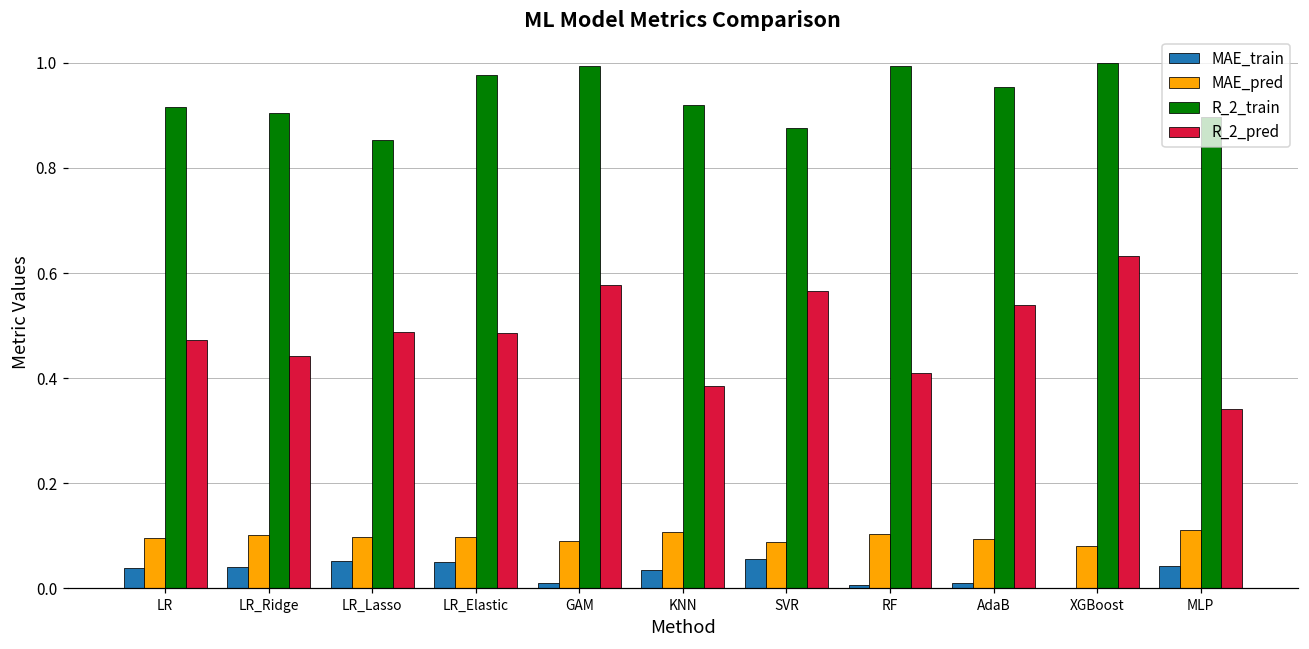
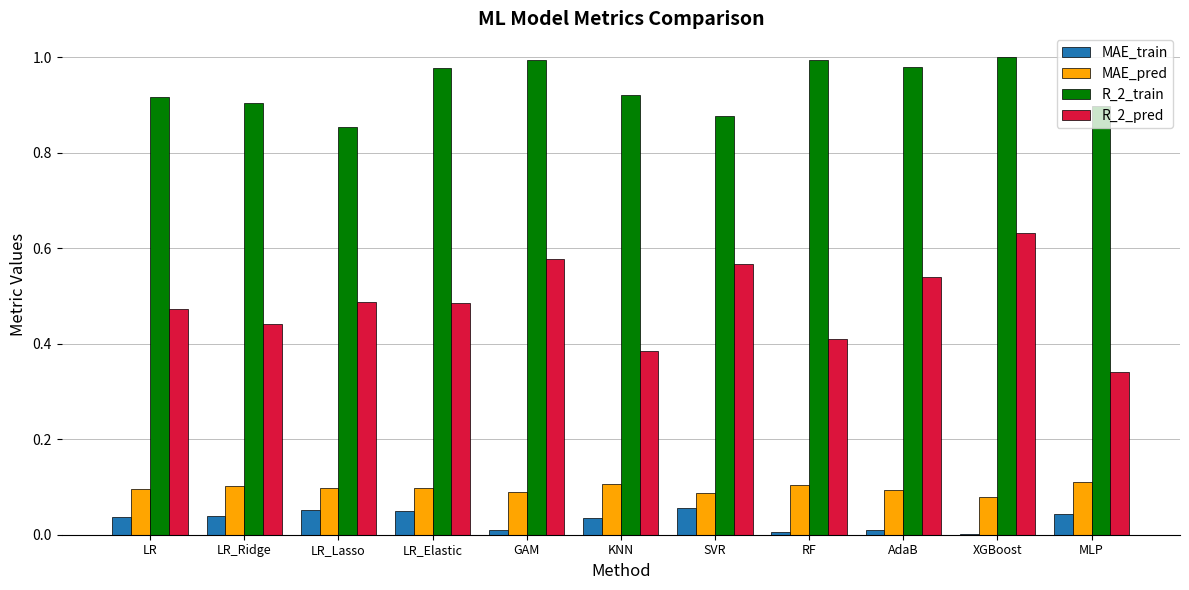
R_2_train, AdaB: 0.95 -> 0.98
